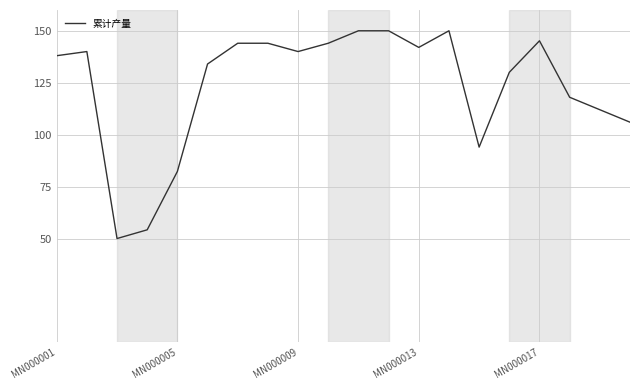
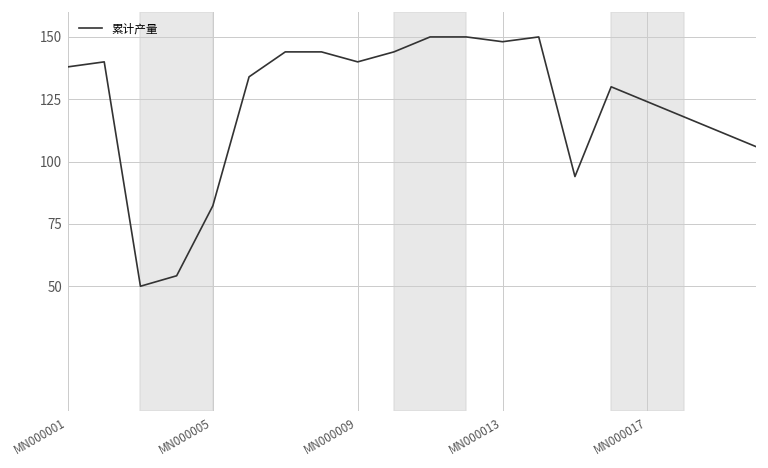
MN000013: 142 -> 148
MN000017: 145 -> 124
